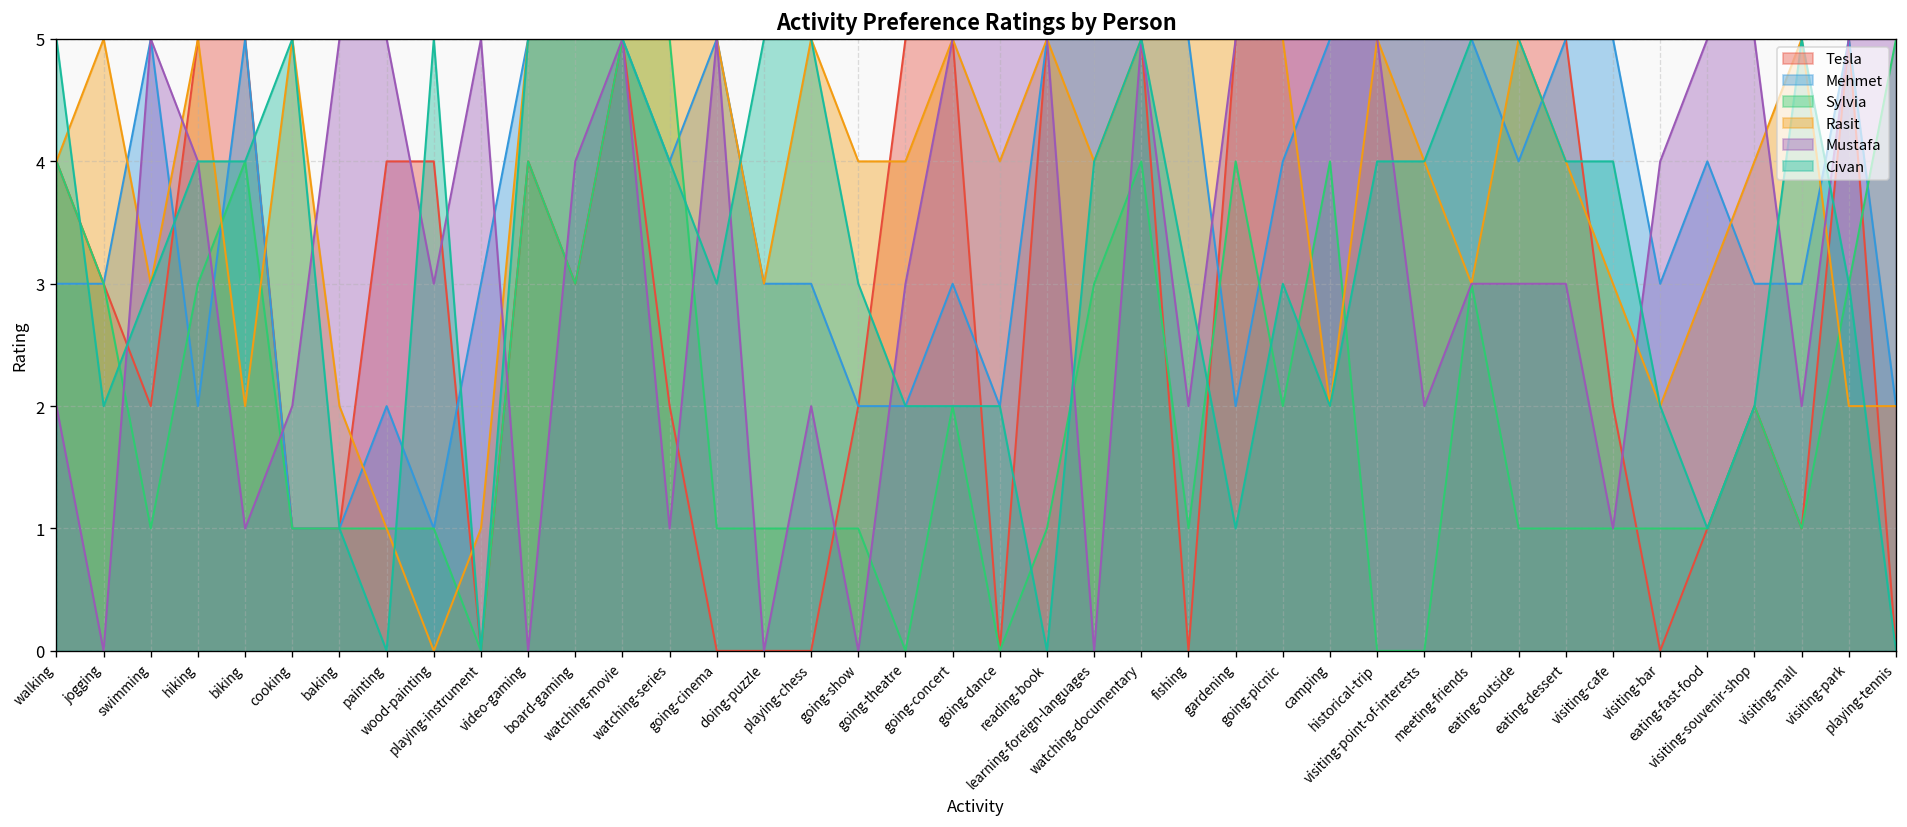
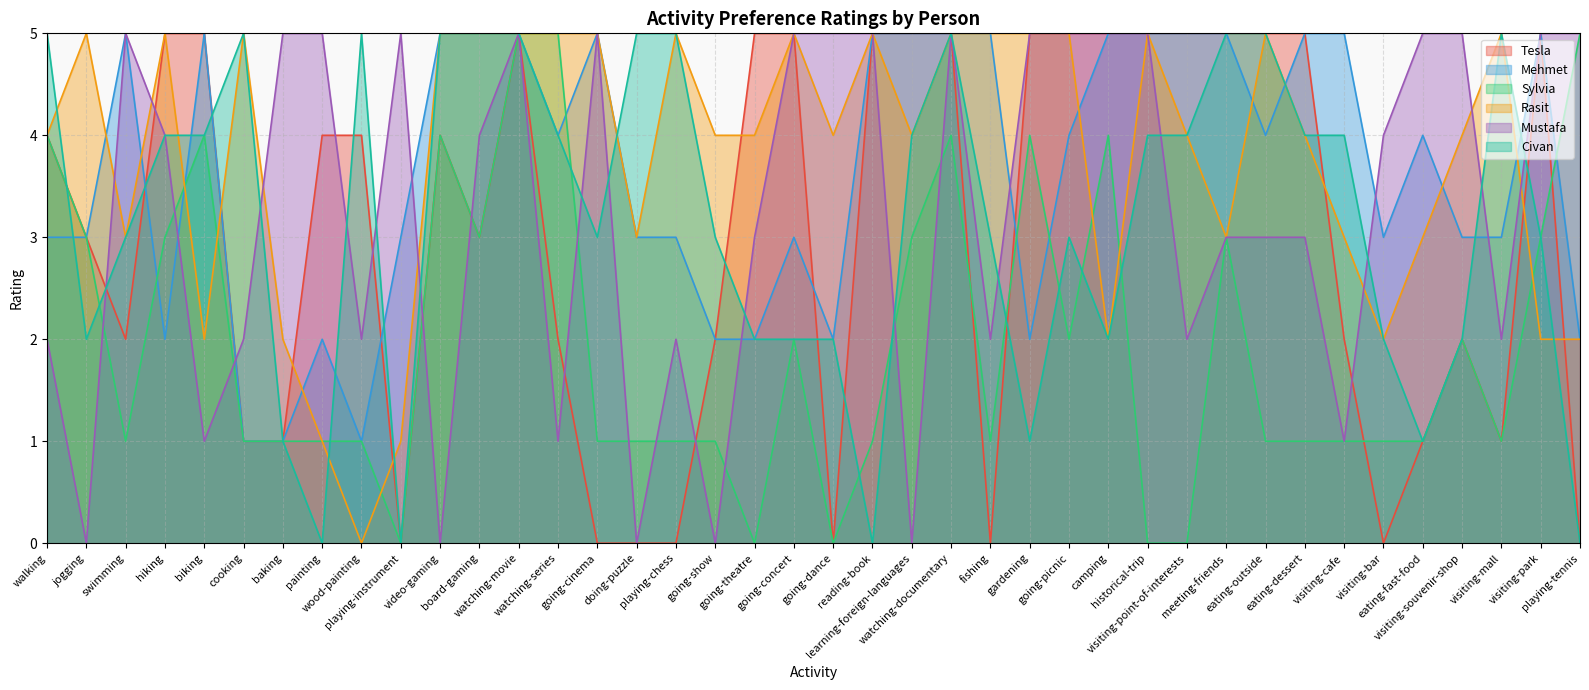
Mustafa, wood-painting: 3 -> 2
